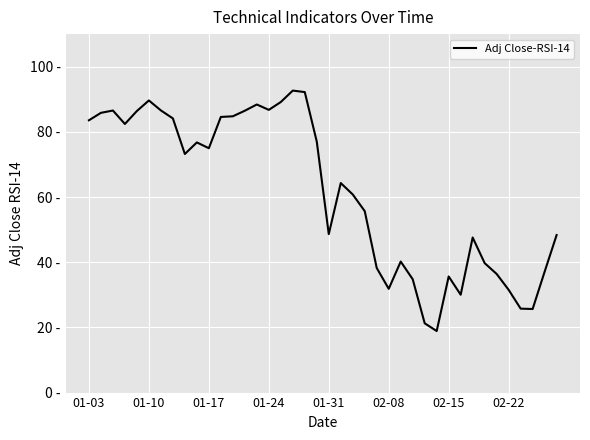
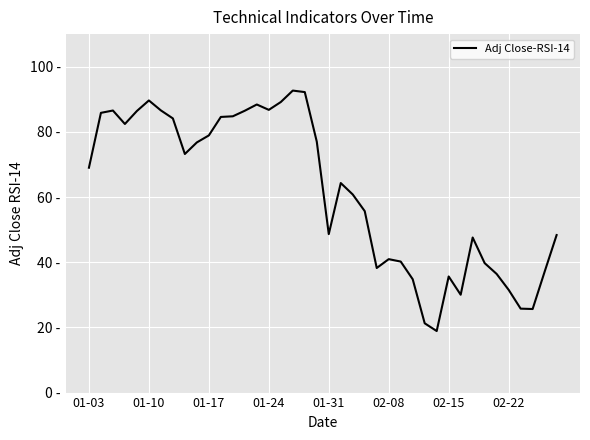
01-03: 84 - -> 69 -
01-17: 75 - -> 79 -
02-08: 32 - -> 41 -
